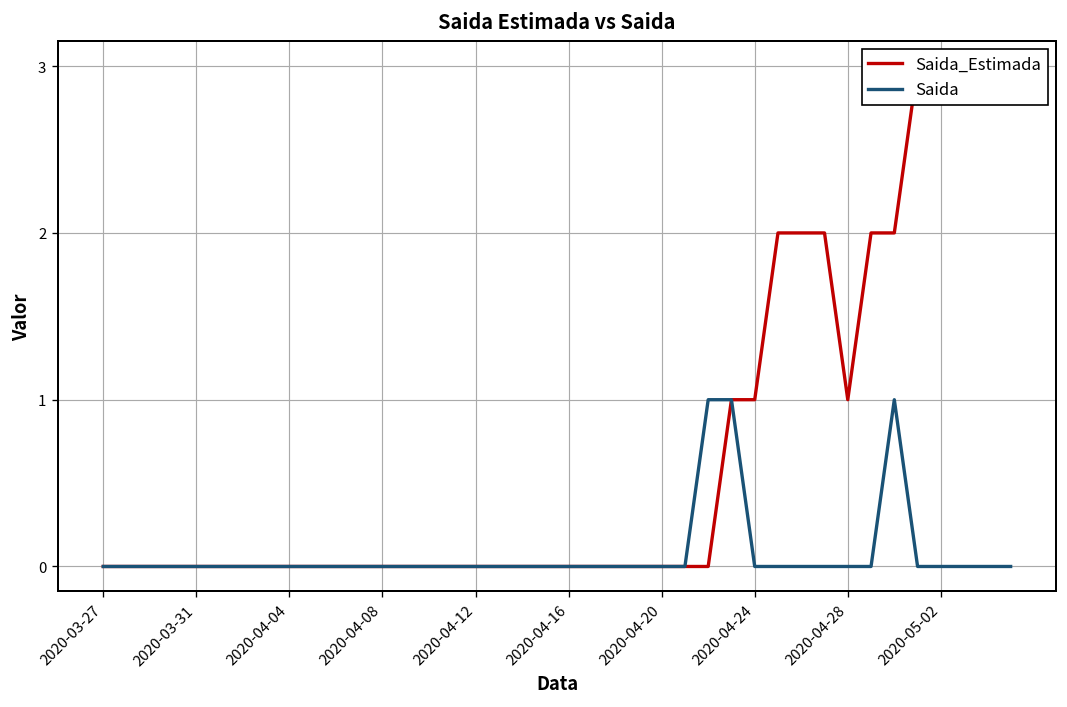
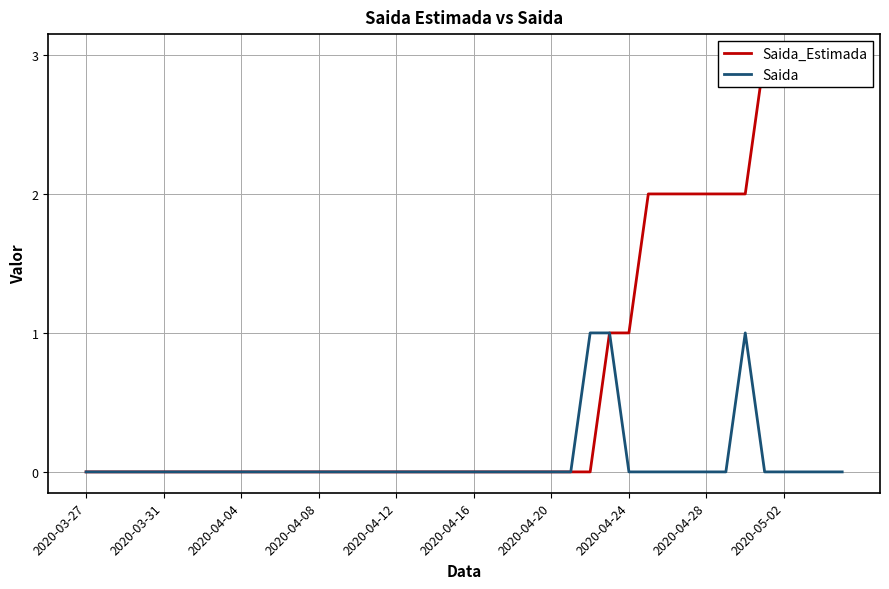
Saida_Estimada, 2020-04-28: 1 -> 2
